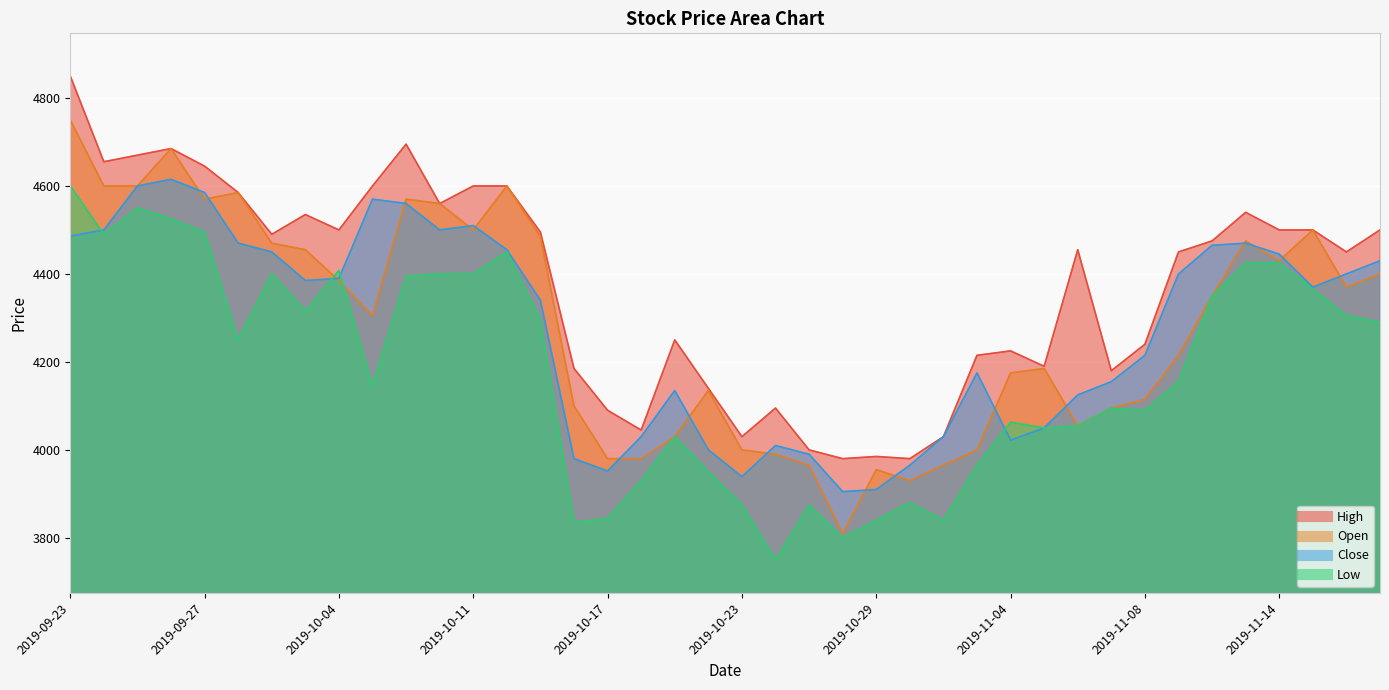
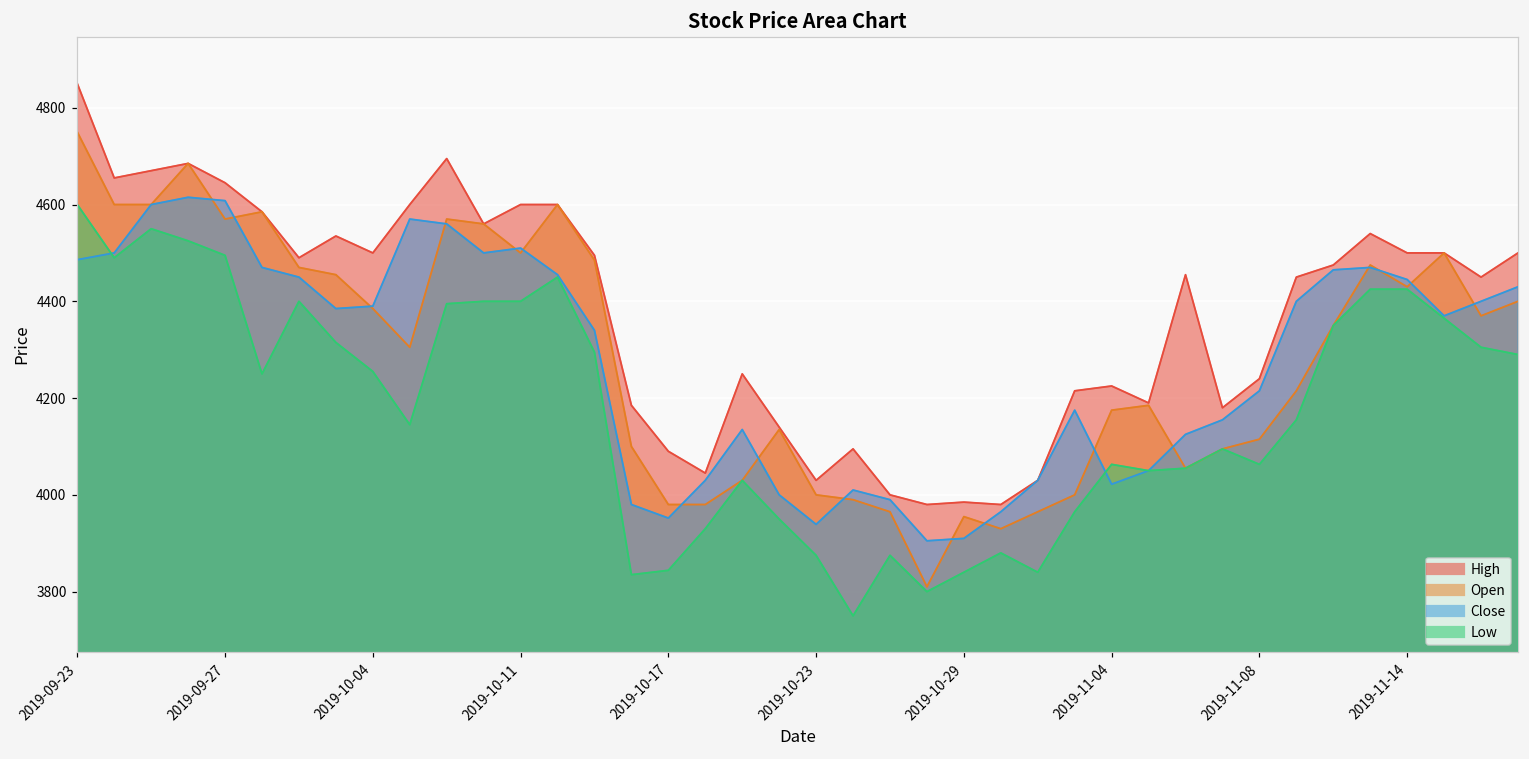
Close, 2019-09-27: 4590 -> 4610
Low, 2019-10-04: 4410 -> 4260
Low, 2019-11-08: 4090 -> 4060
